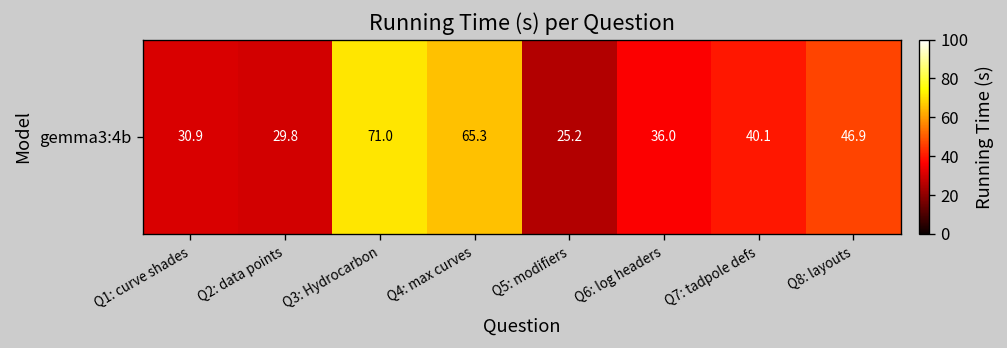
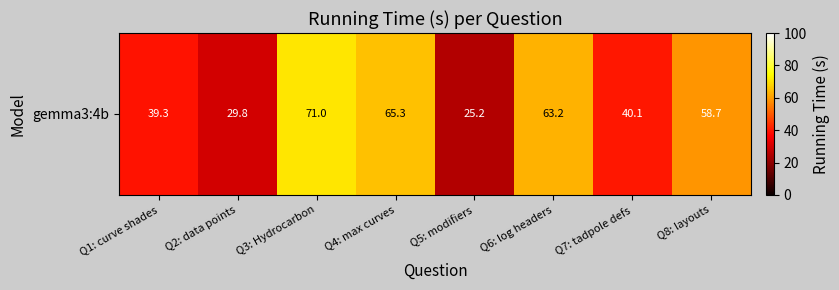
gemma3:4b, Q1: curve shades: 30.9 -> 39.3
gemma3:4b, Q6: log headers: 36.0 -> 63.2
gemma3:4b, Q8: layouts: 46.9 -> 58.7
